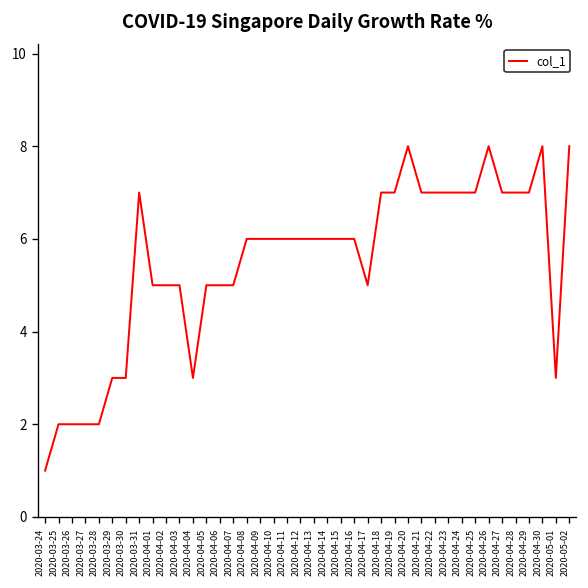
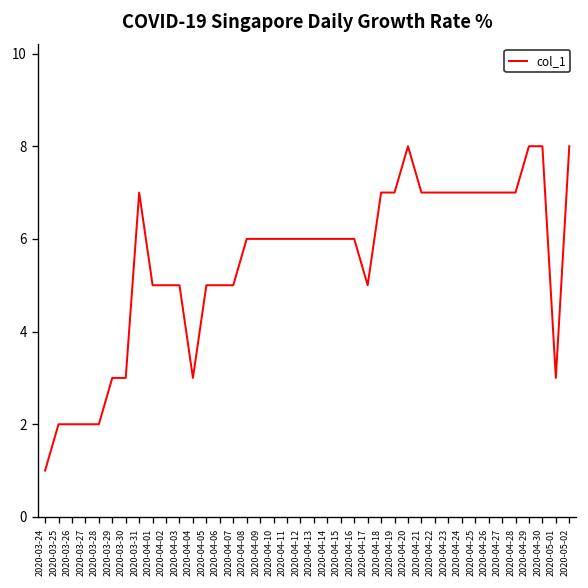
2020-04-26: 8 -> 7
2020-04-29: 7 -> 8
